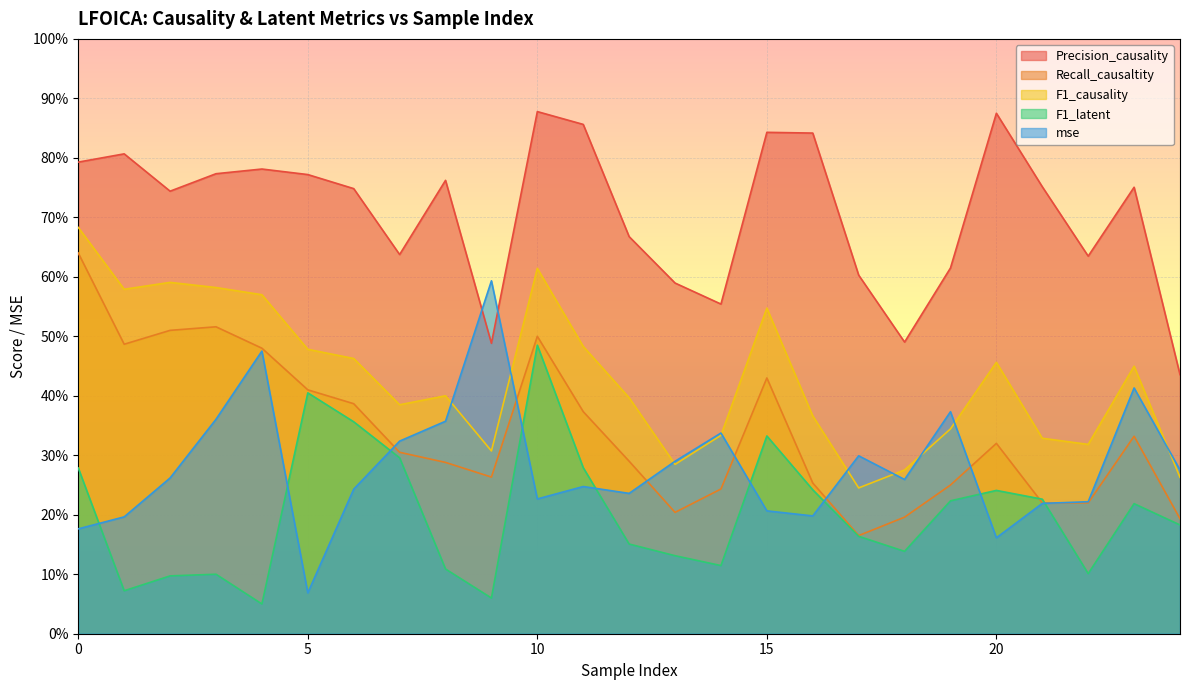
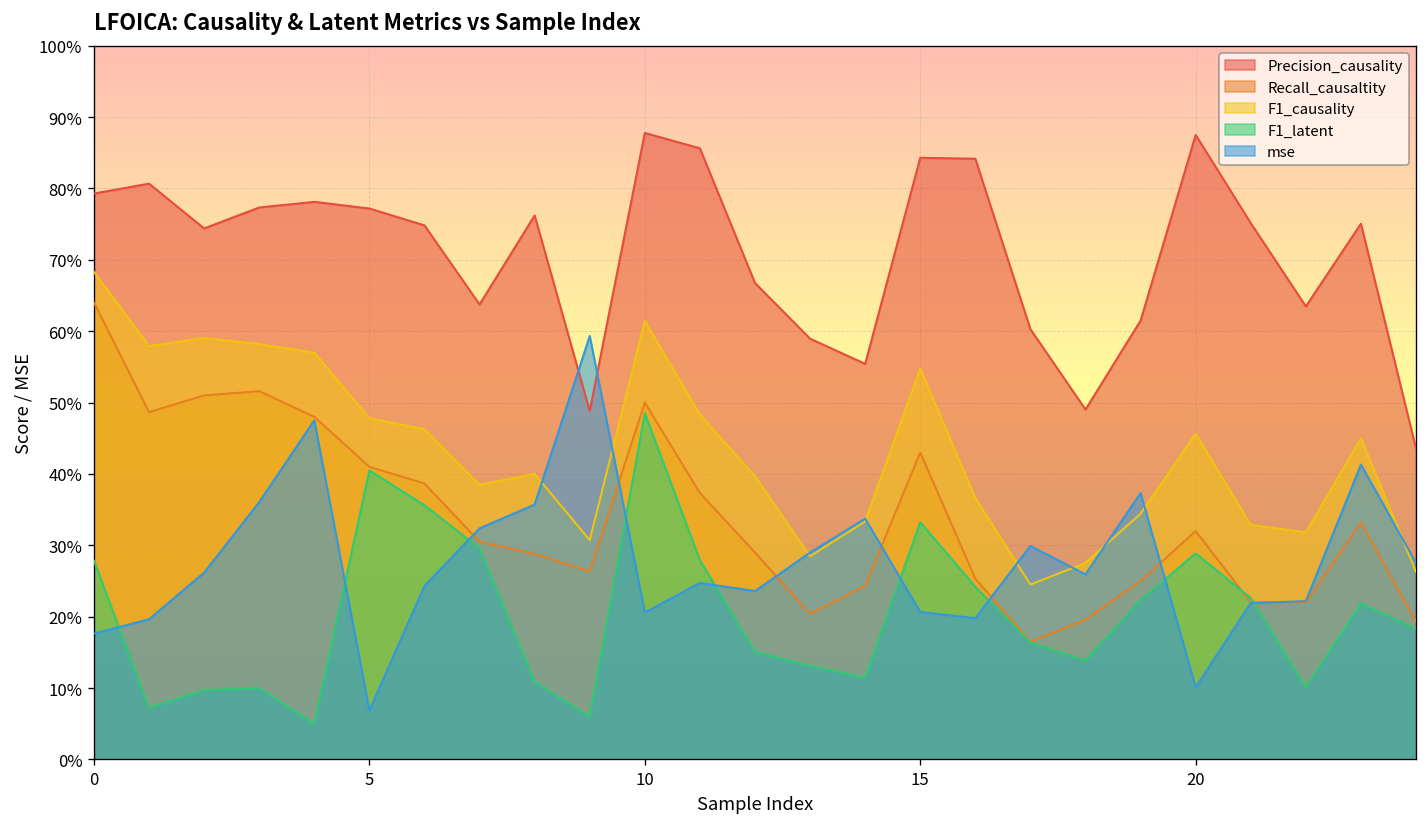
mse, 10: 23% -> 21%
F1_latent, 20: 24% -> 29%
mse, 20: 16% -> 10%
